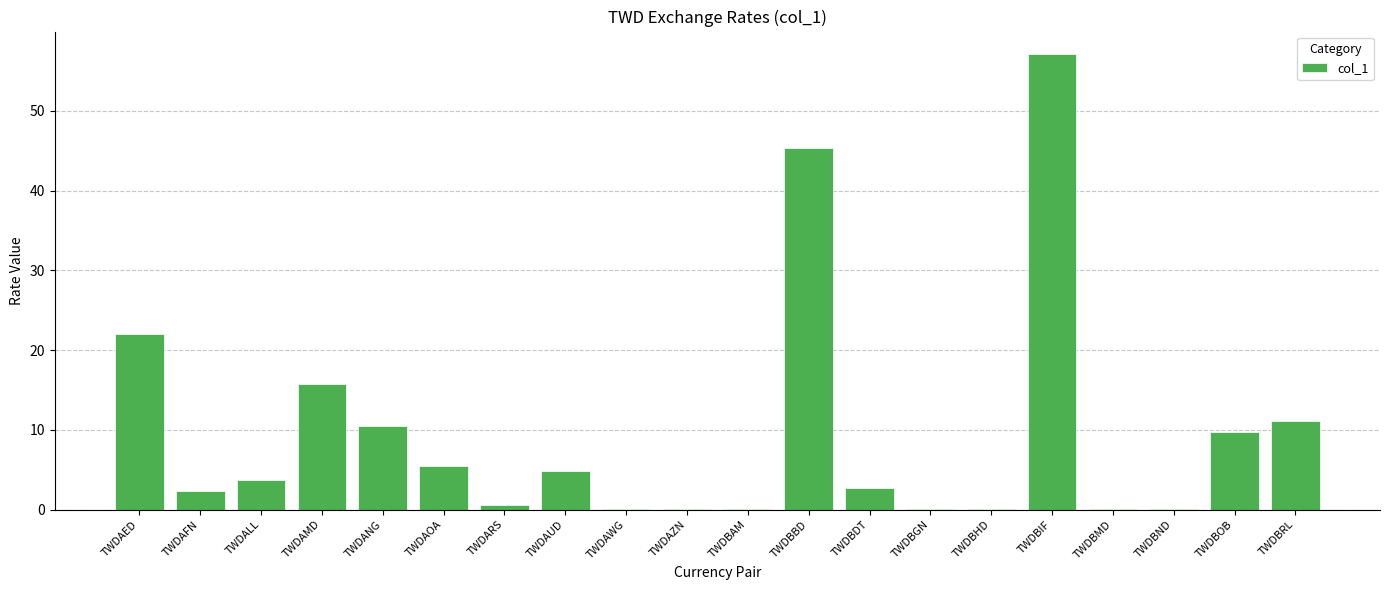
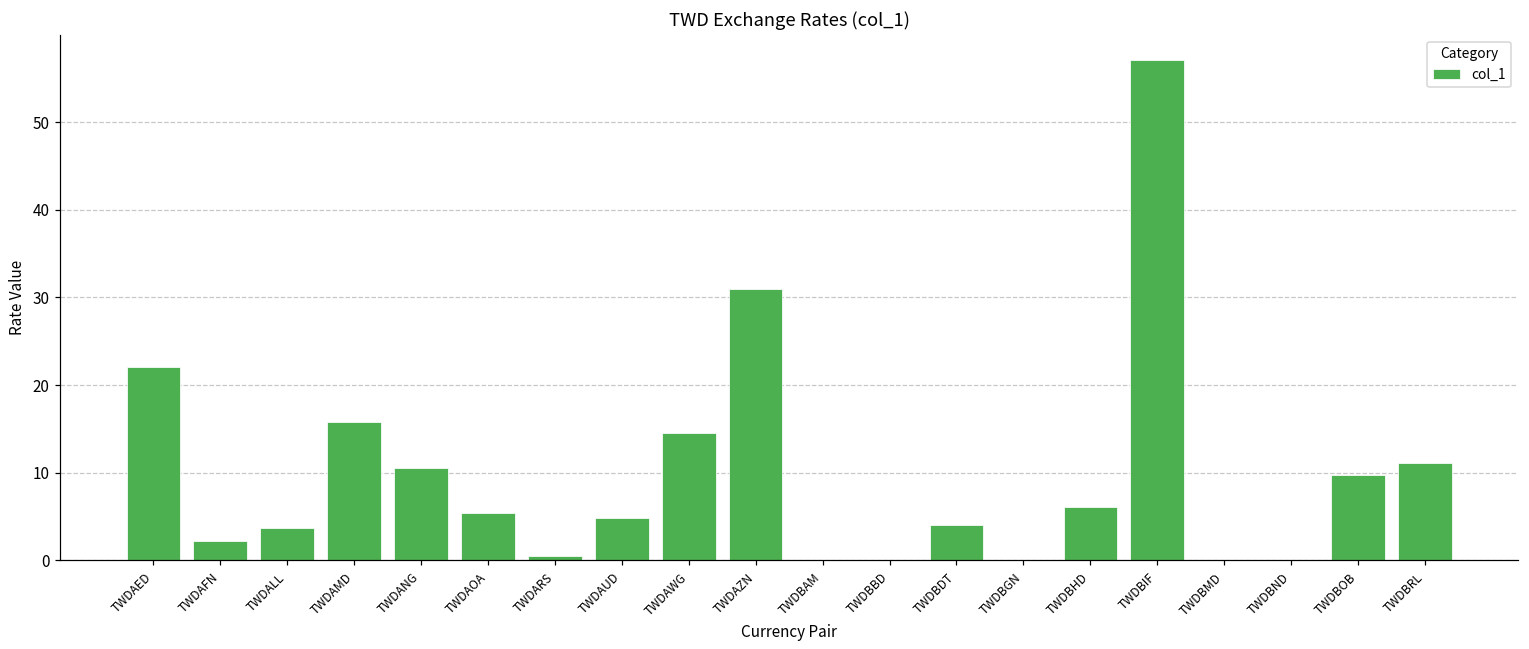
TWDAWG: 0 -> 15
TWDAZN: 0 -> 31
TWDBBD: 45 -> 0
TWDBDT: 3 -> 4
TWDBHD: 0 -> 6
